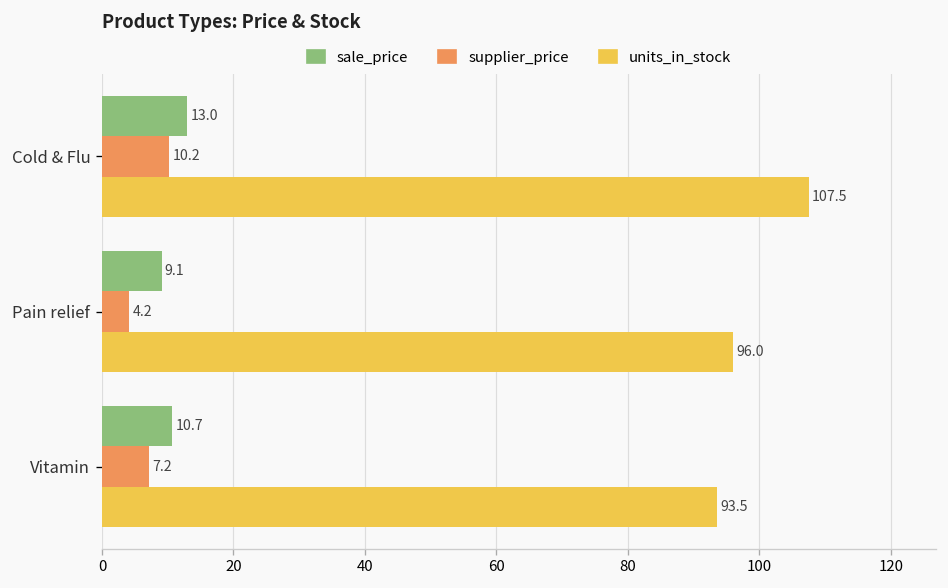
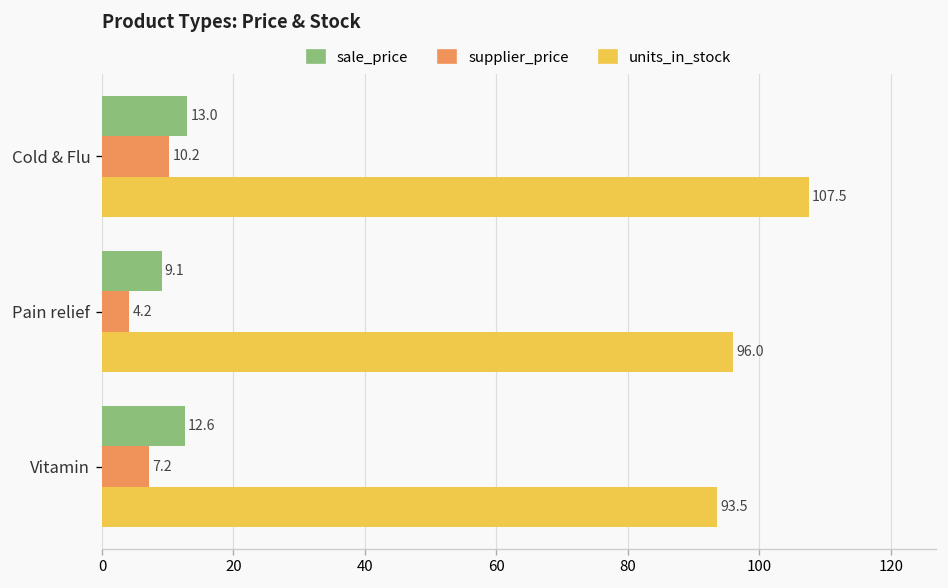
sale_price, Vitamin: 10.7 -> 12.6
